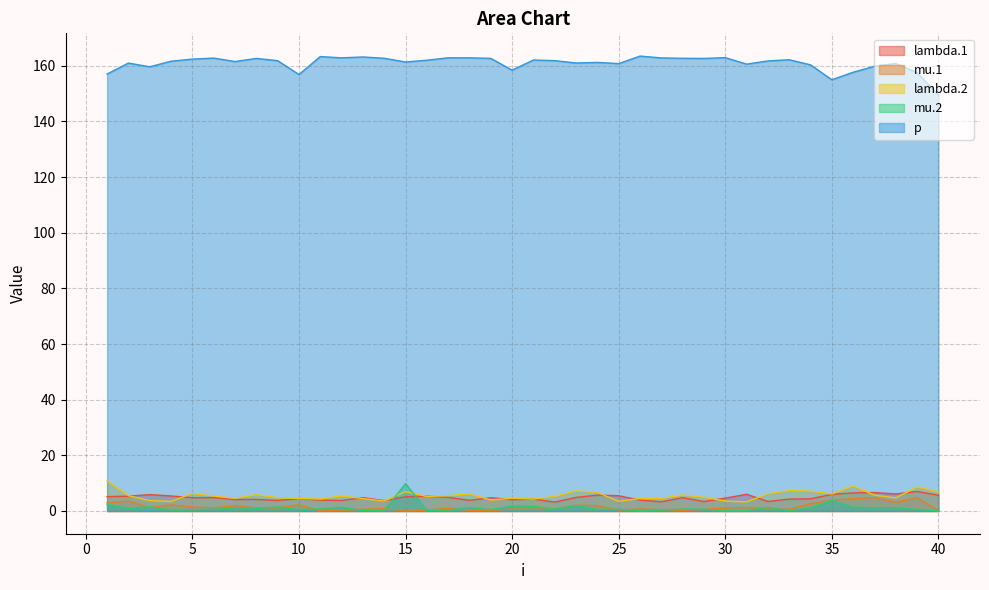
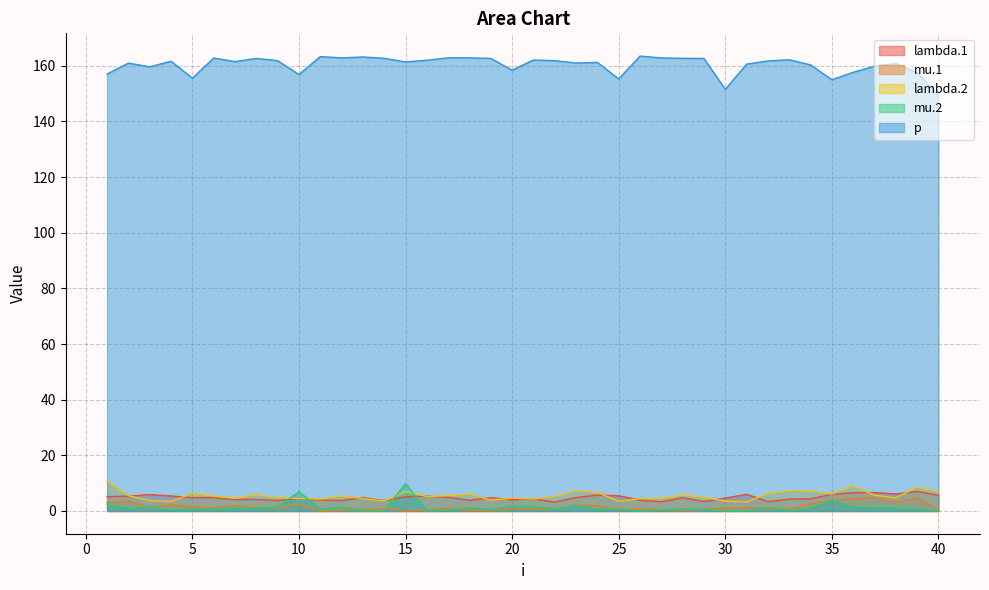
p, 5: 162 -> 156
mu.2, 10: 0 -> 7
p, 25: 161 -> 155
p, 30: 163 -> 152
